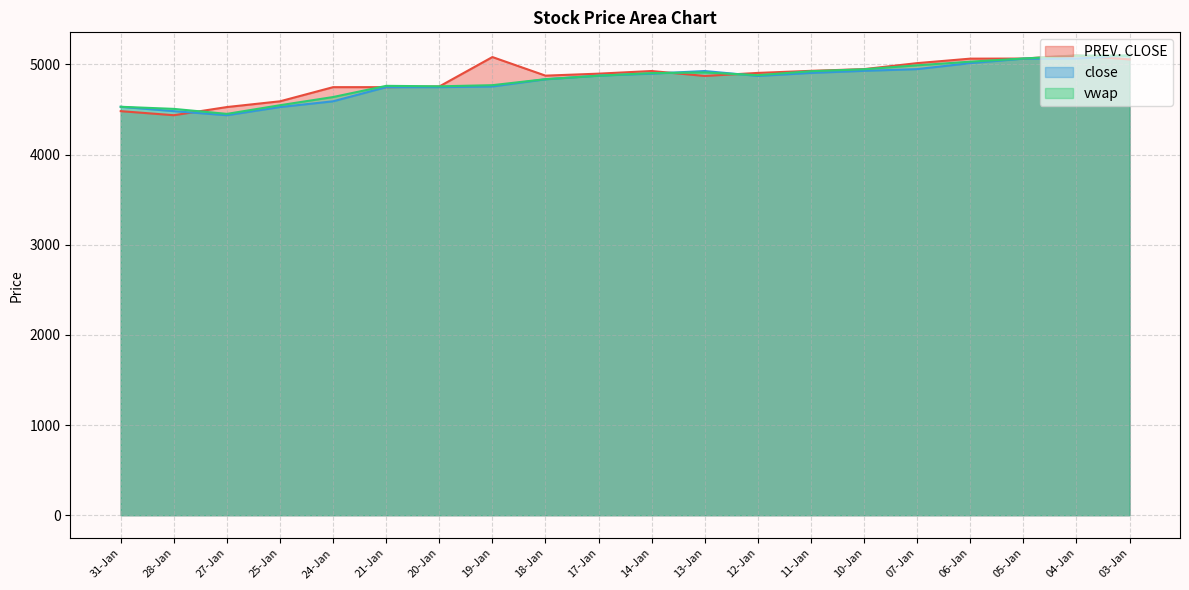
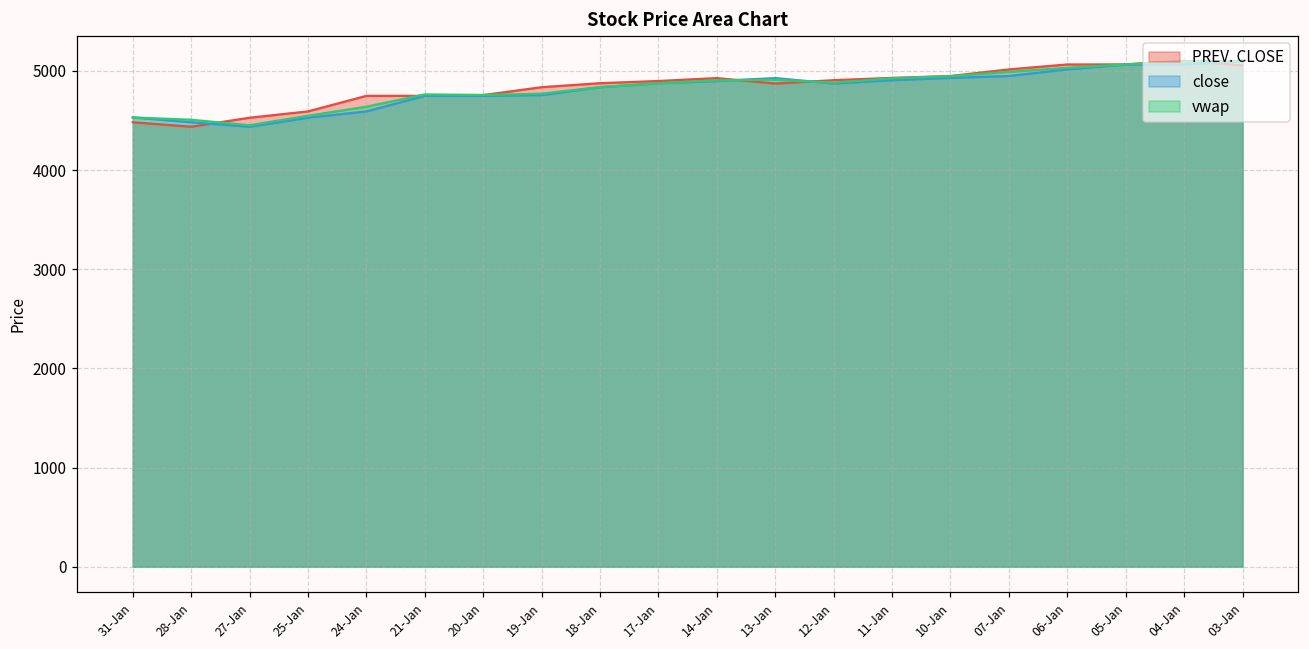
PREV. CLOSE, 19-Jan: 5100 -> 4800
